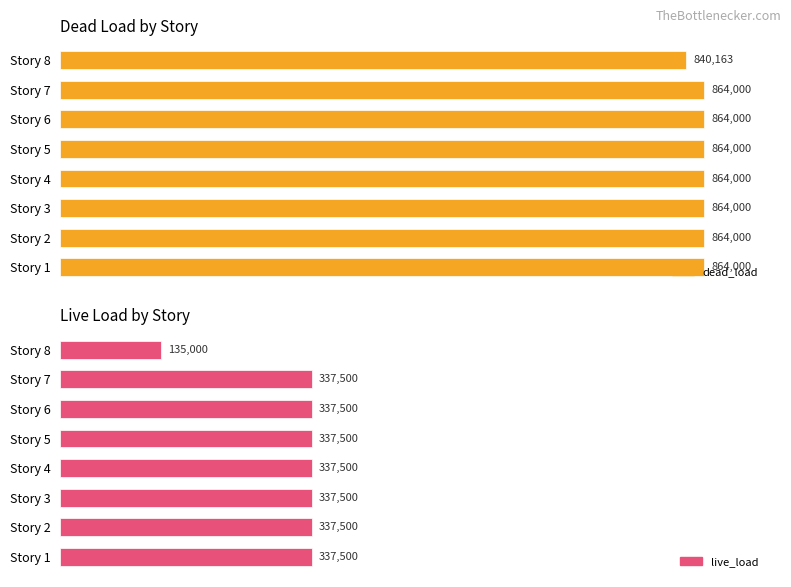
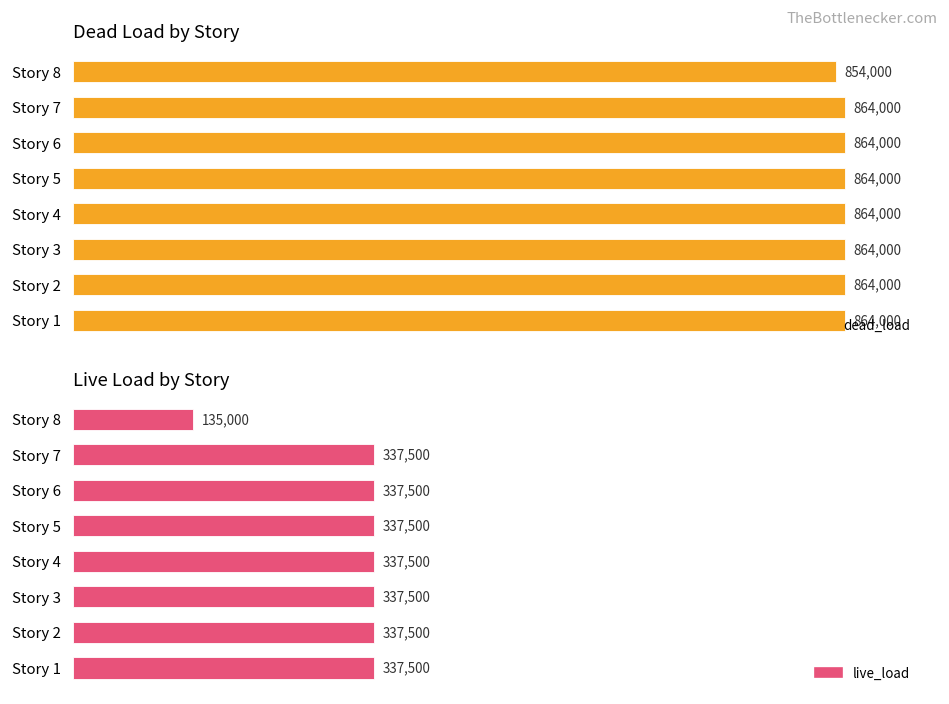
Dead Load by Story, Story 8: 840,163 -> 854,000
